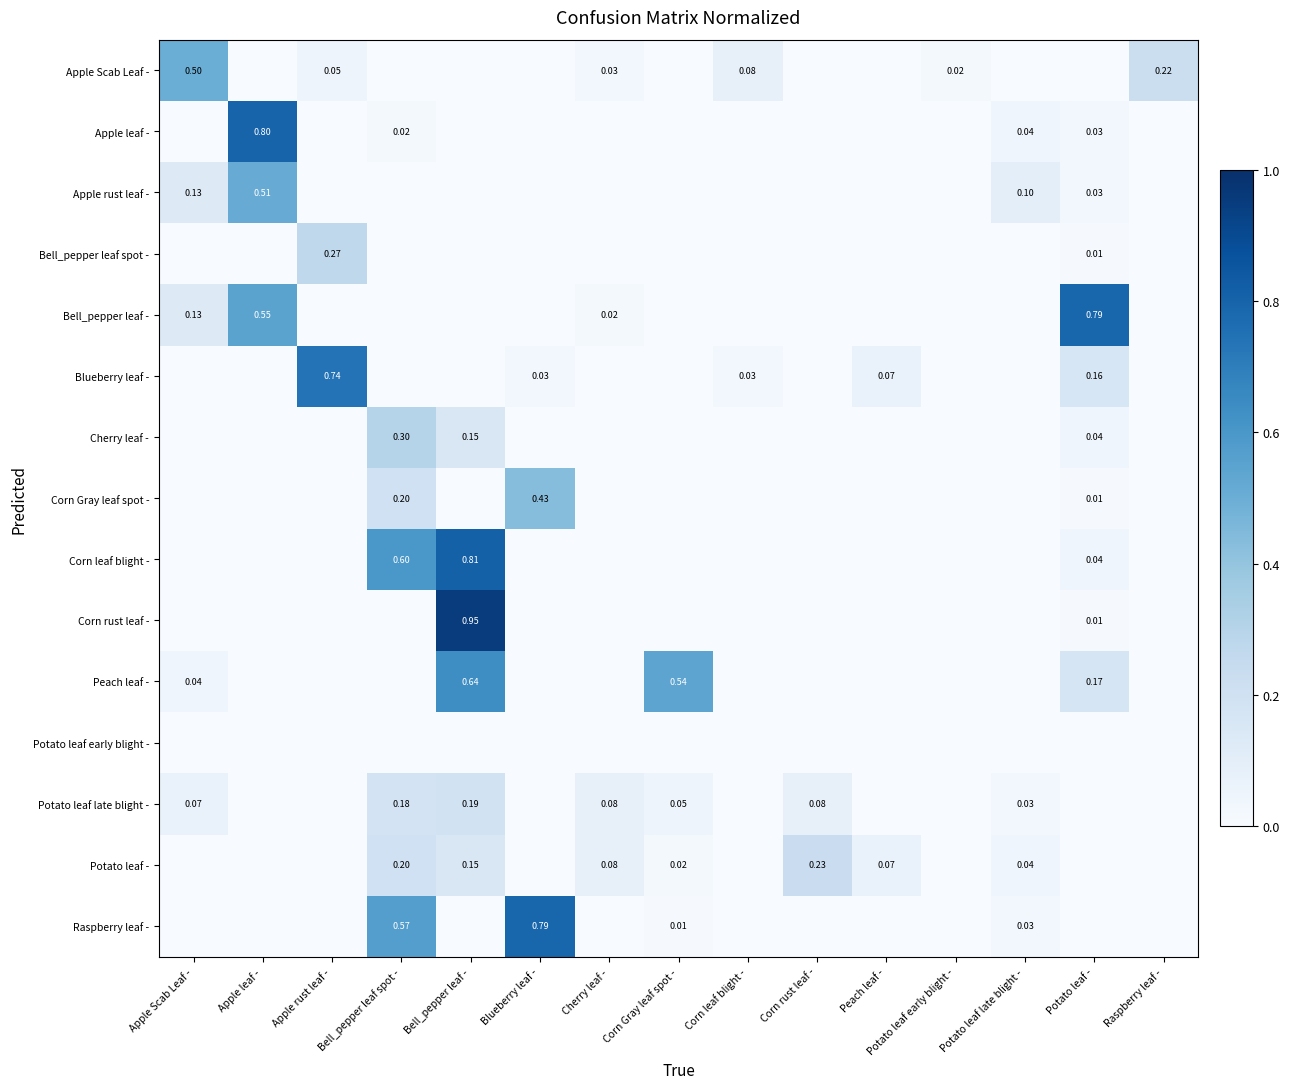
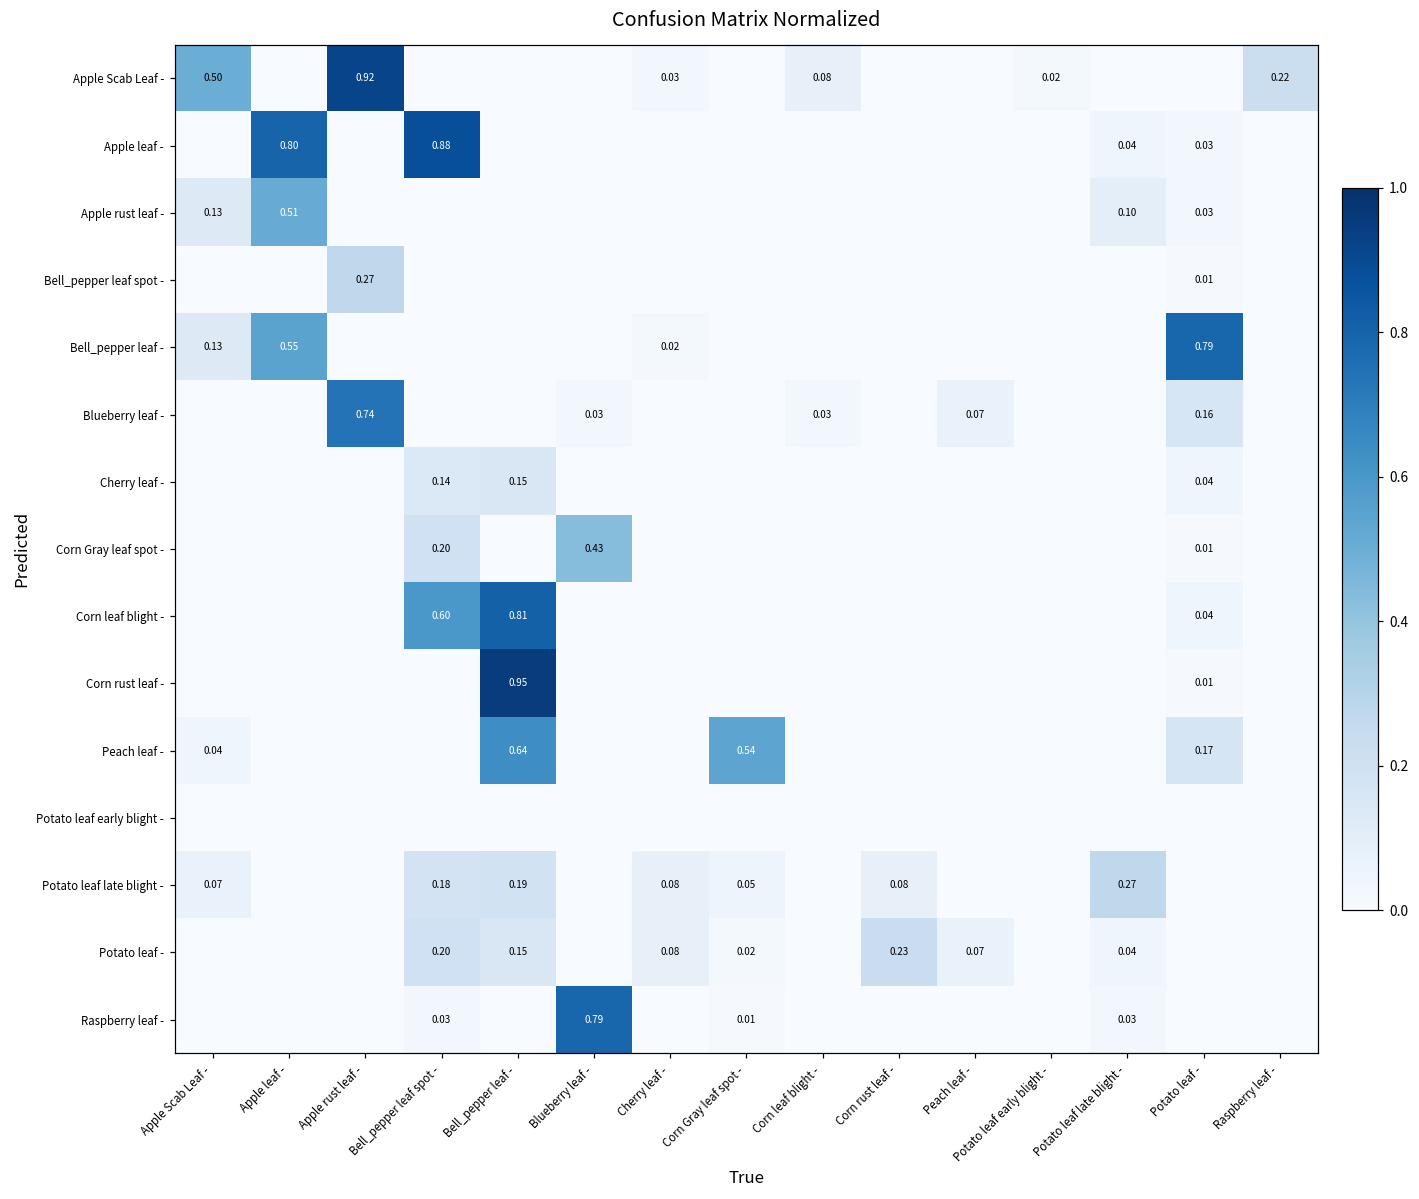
Apple Scab Leaf -, Apple rust leaf -: 0.05 -> 0.92
Apple leaf -, Bell_pepper leaf spot -: 0.02 -> 0.88
Cherry leaf -, Bell_pepper leaf spot -: 0.30 -> 0.14
Potato leaf late blight -, Potato leaf late blight -: 0.03 -> 0.27
Raspberry leaf -, Bell_pepper leaf spot -: 0.57 -> 0.03
